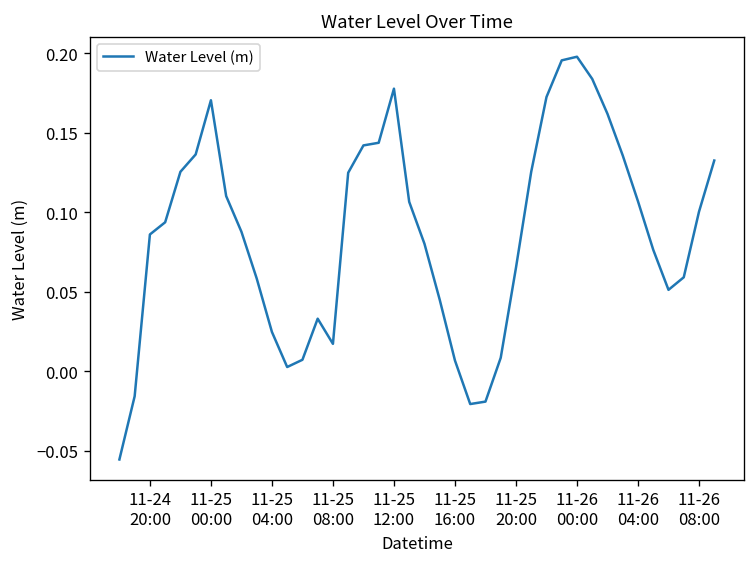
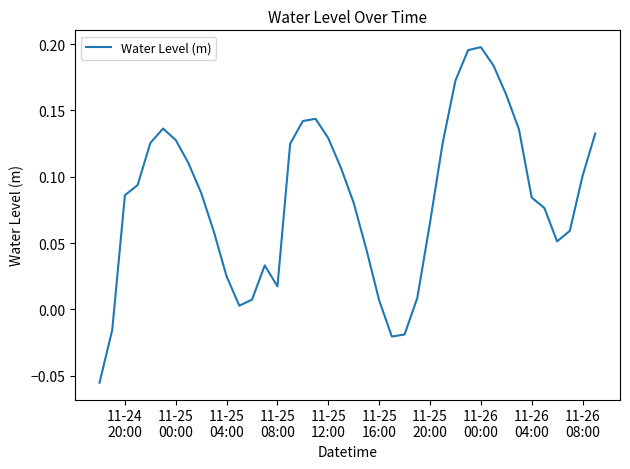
11-25 00:00: 0.170 -> 0.128
11-25 12:00: 0.178 -> 0.129
11-26 04:00: 0.107 -> 0.084
